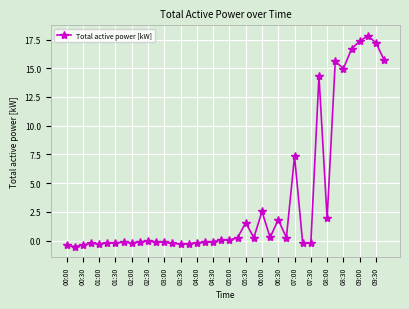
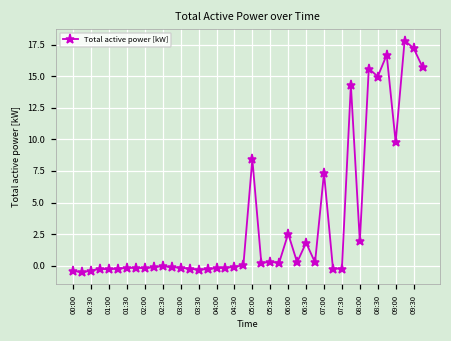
05:00: 0.0 -> 8.4
05:30: 1.5 -> 0.3
09:00: 17.4 -> 9.8
